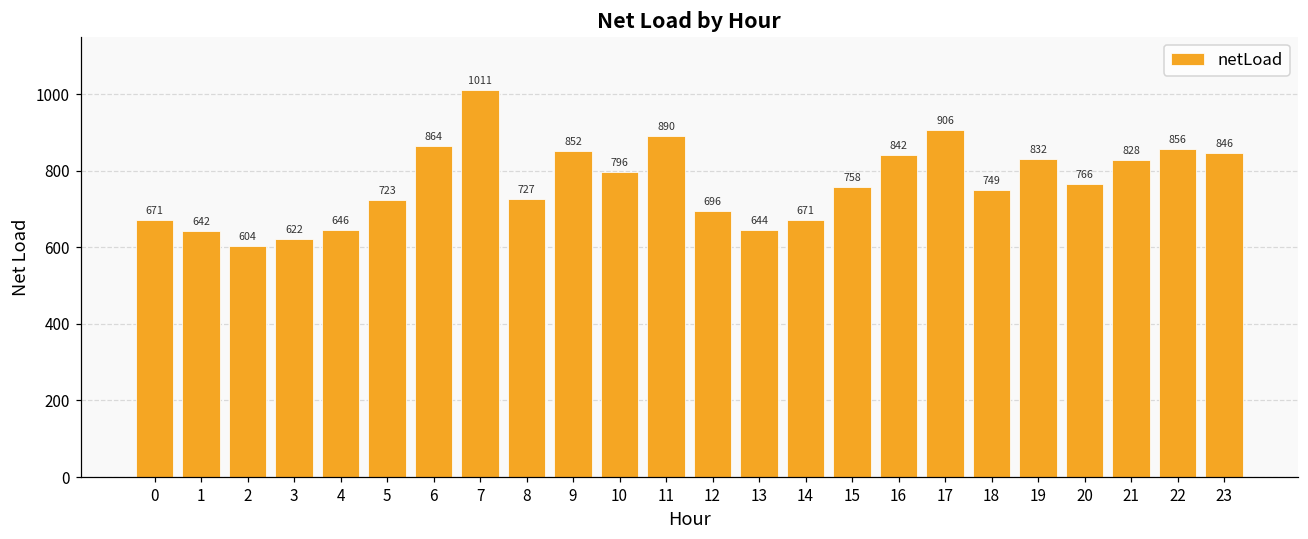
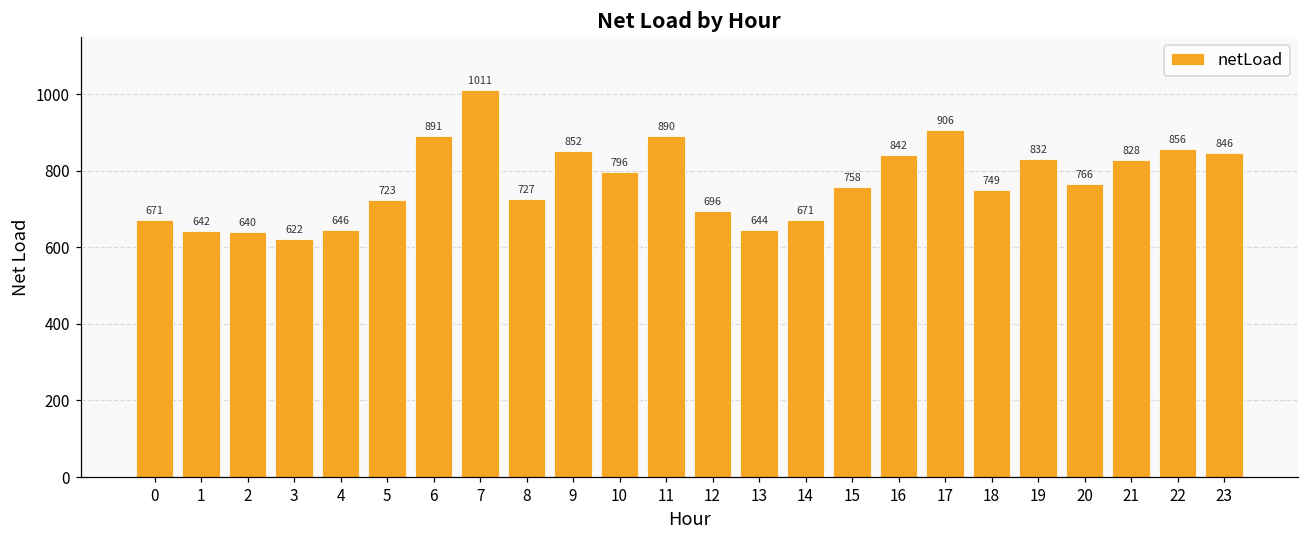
2: 604 -> 640
6: 864 -> 891
